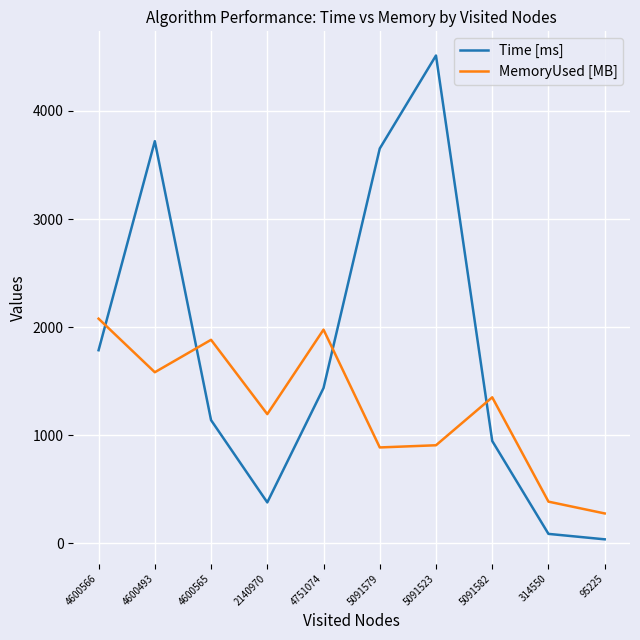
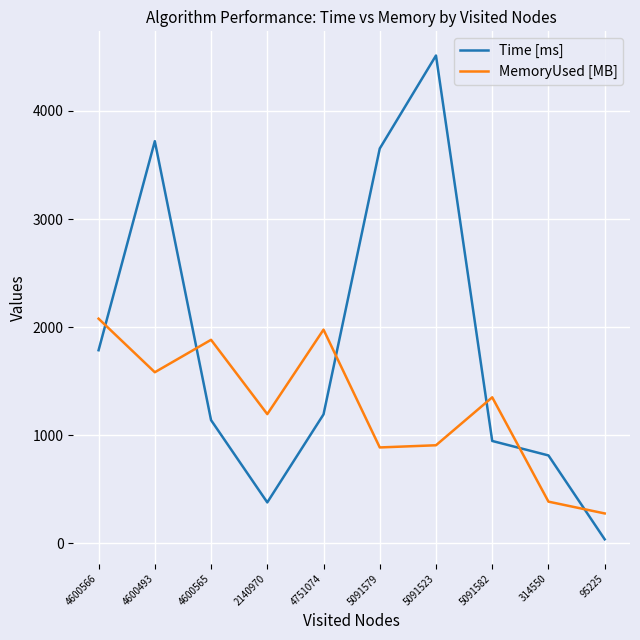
Time [ms], 4751074: 1440 -> 1190
Time [ms], 314550: 90 -> 810
